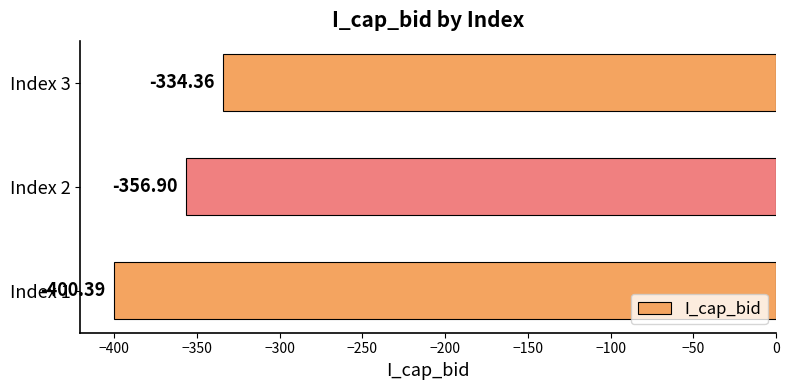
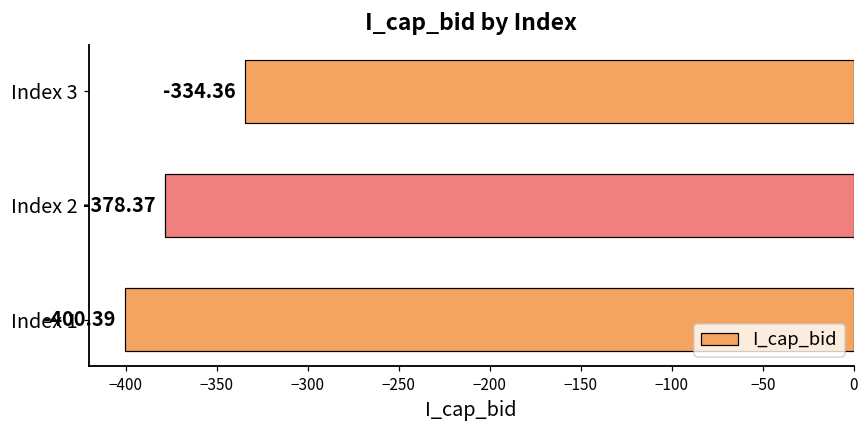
Index 2: -356.90 -> -378.37
